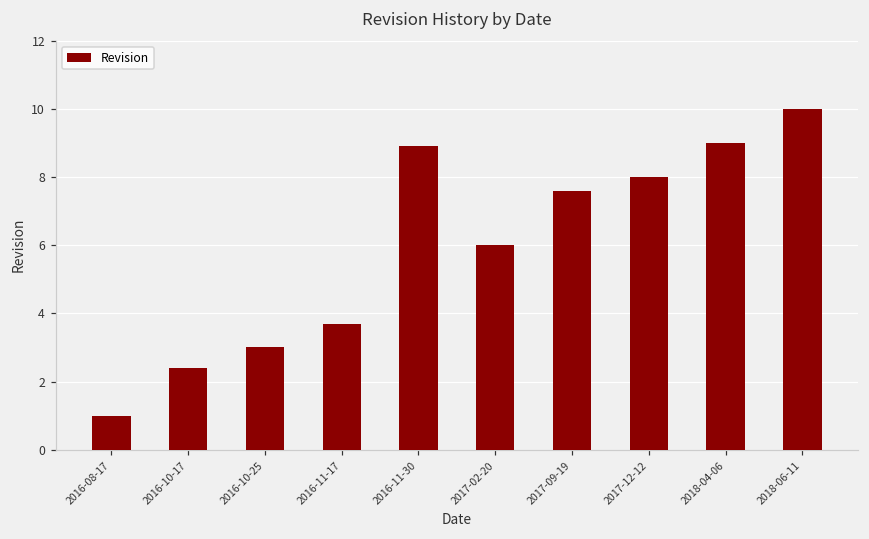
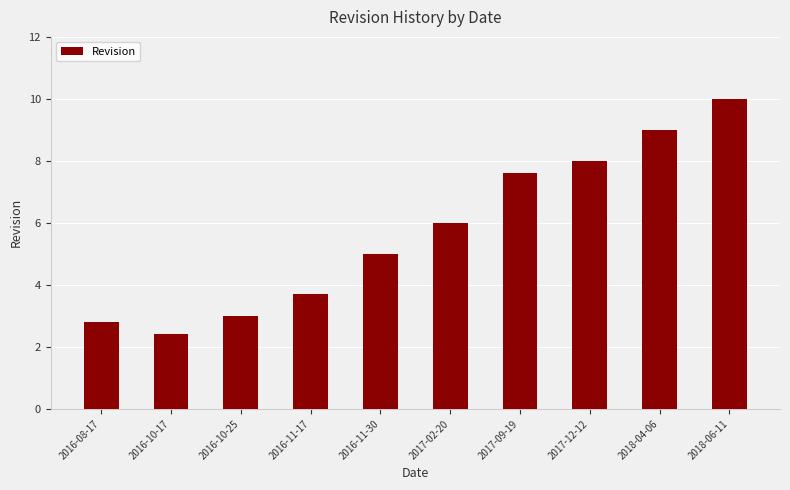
2016-08-17: 1.0 -> 2.8
2016-11-30: 8.9 -> 5.0
